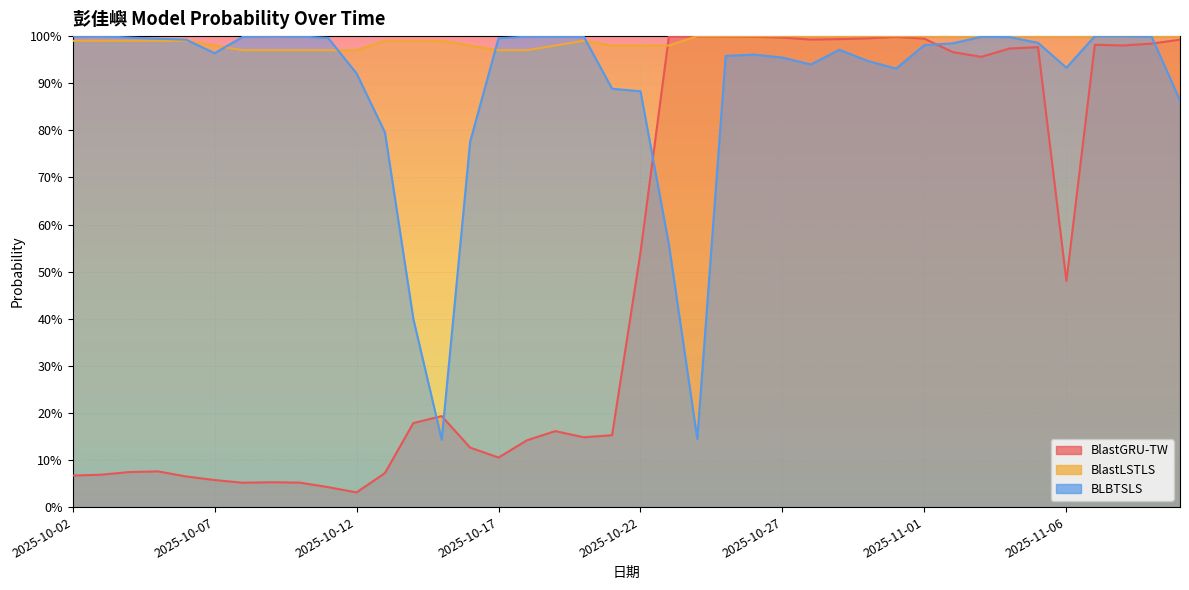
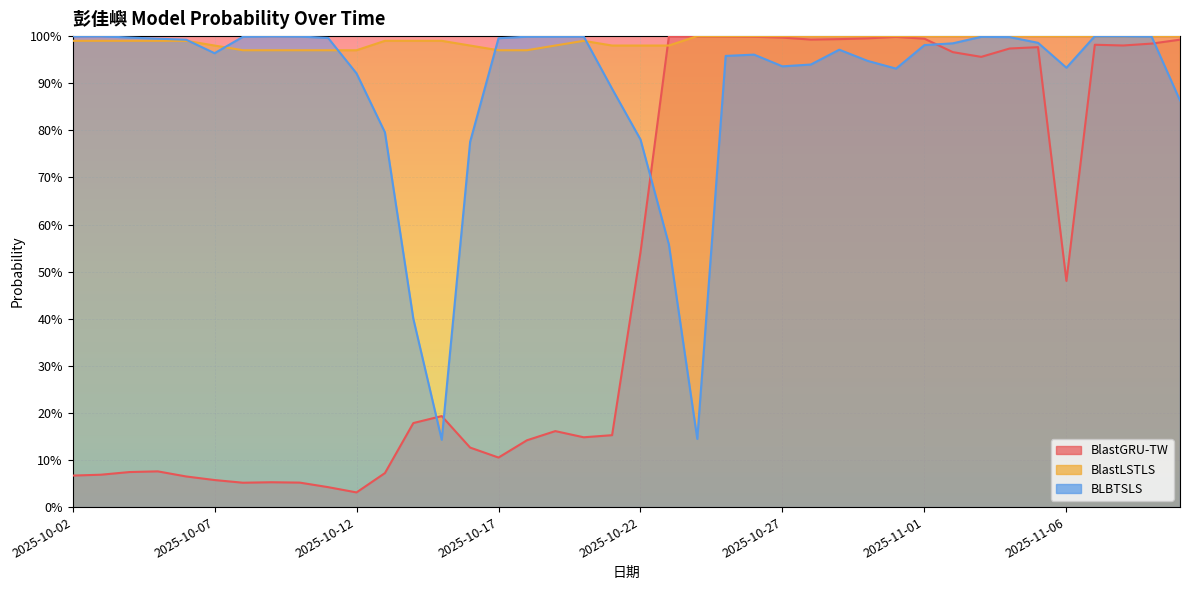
BLBTSLS, 2025-10-22: 88% -> 78%
BLBTSLS, 2025-10-27: 95% -> 94%
